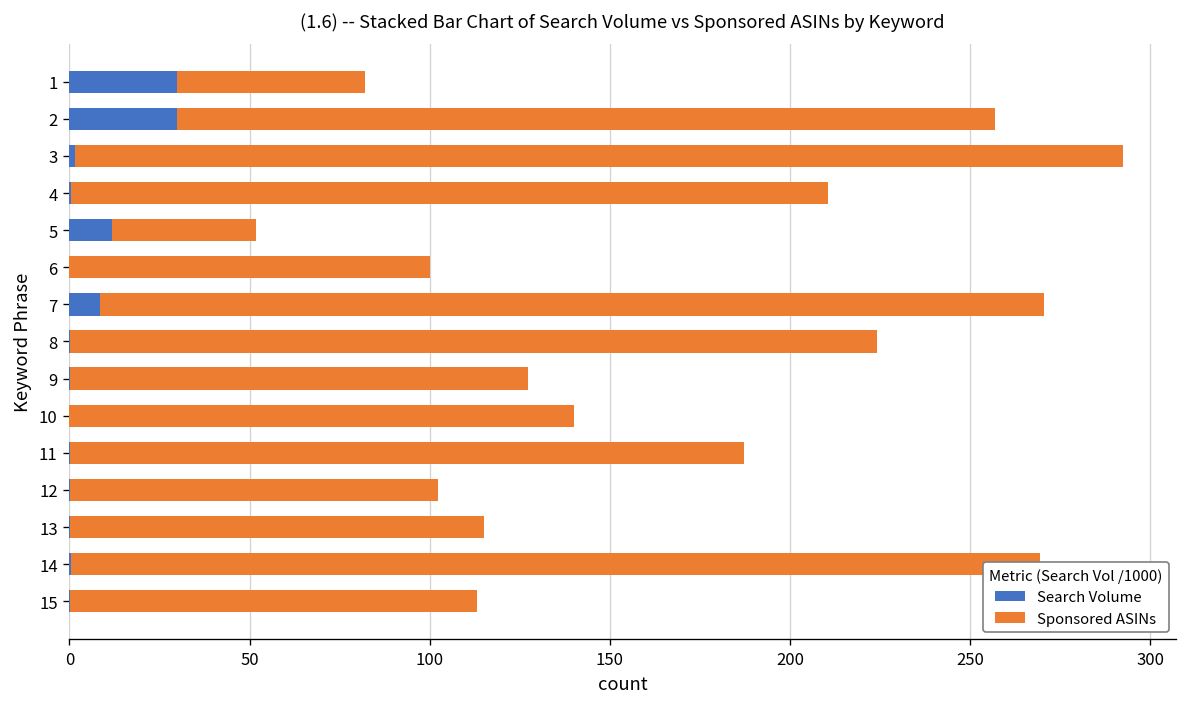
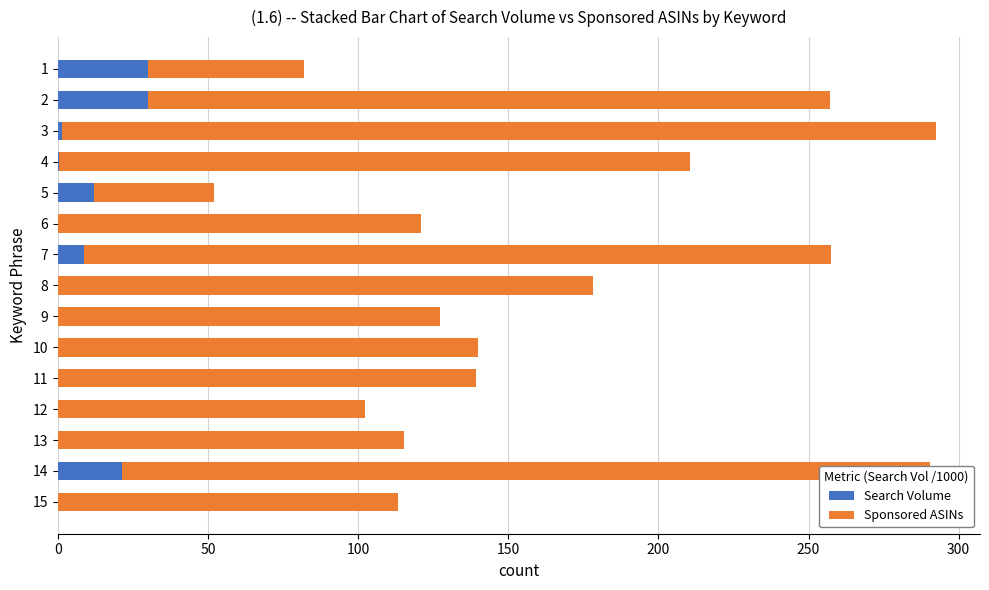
Sponsored ASINs, 6: 100 -> 121
Sponsored ASINs, 7: 262 -> 249
Sponsored ASINs, 8: 224 -> 178
Sponsored ASINs, 11: 187 -> 139
Search Volume, 14: 0 -> 22
